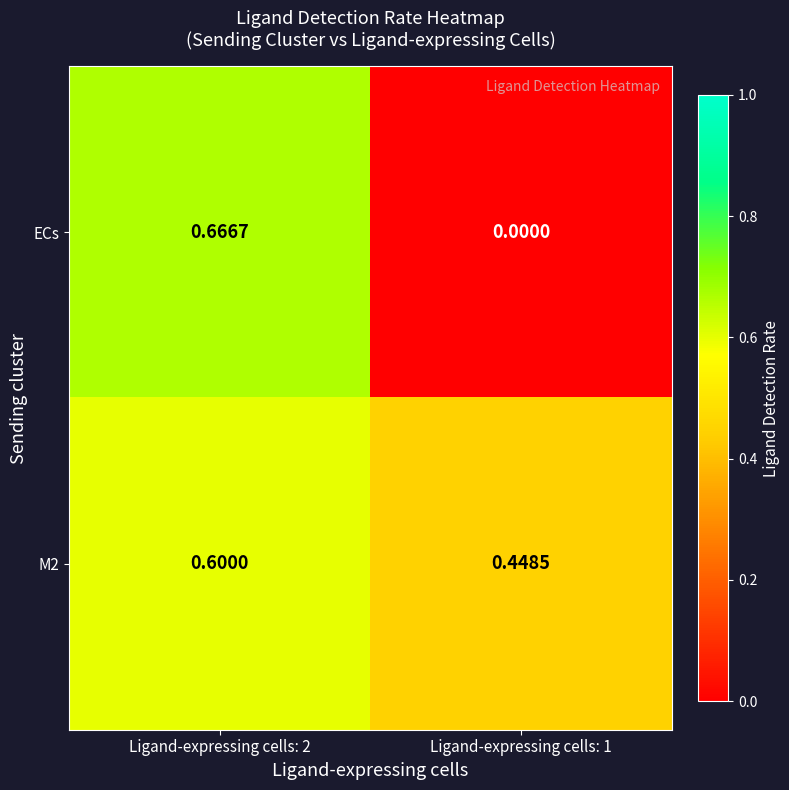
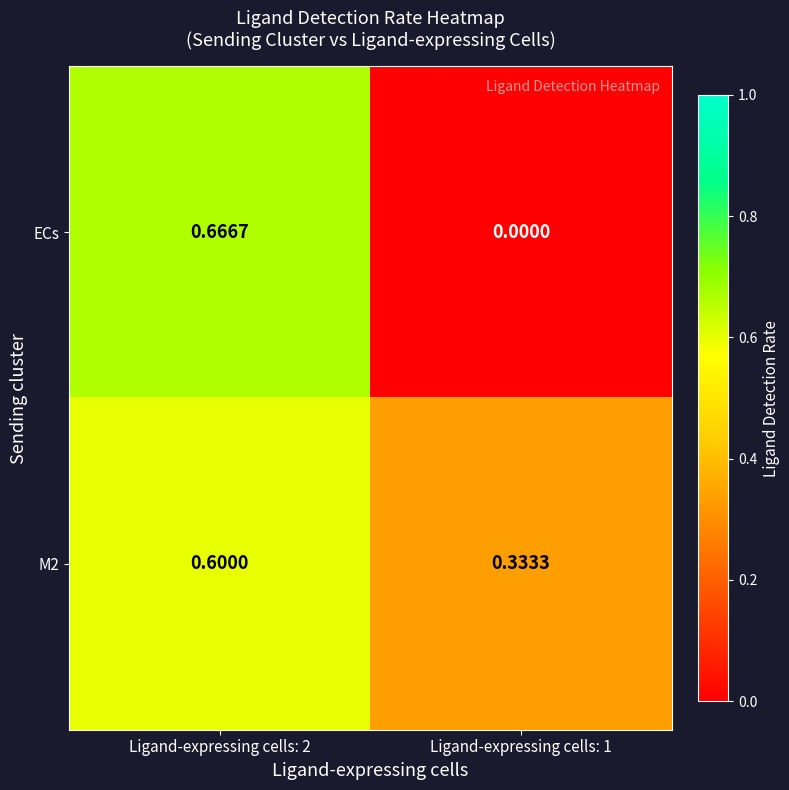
M2, Ligand-expressing cells: 1: 0.4485 -> 0.3333
